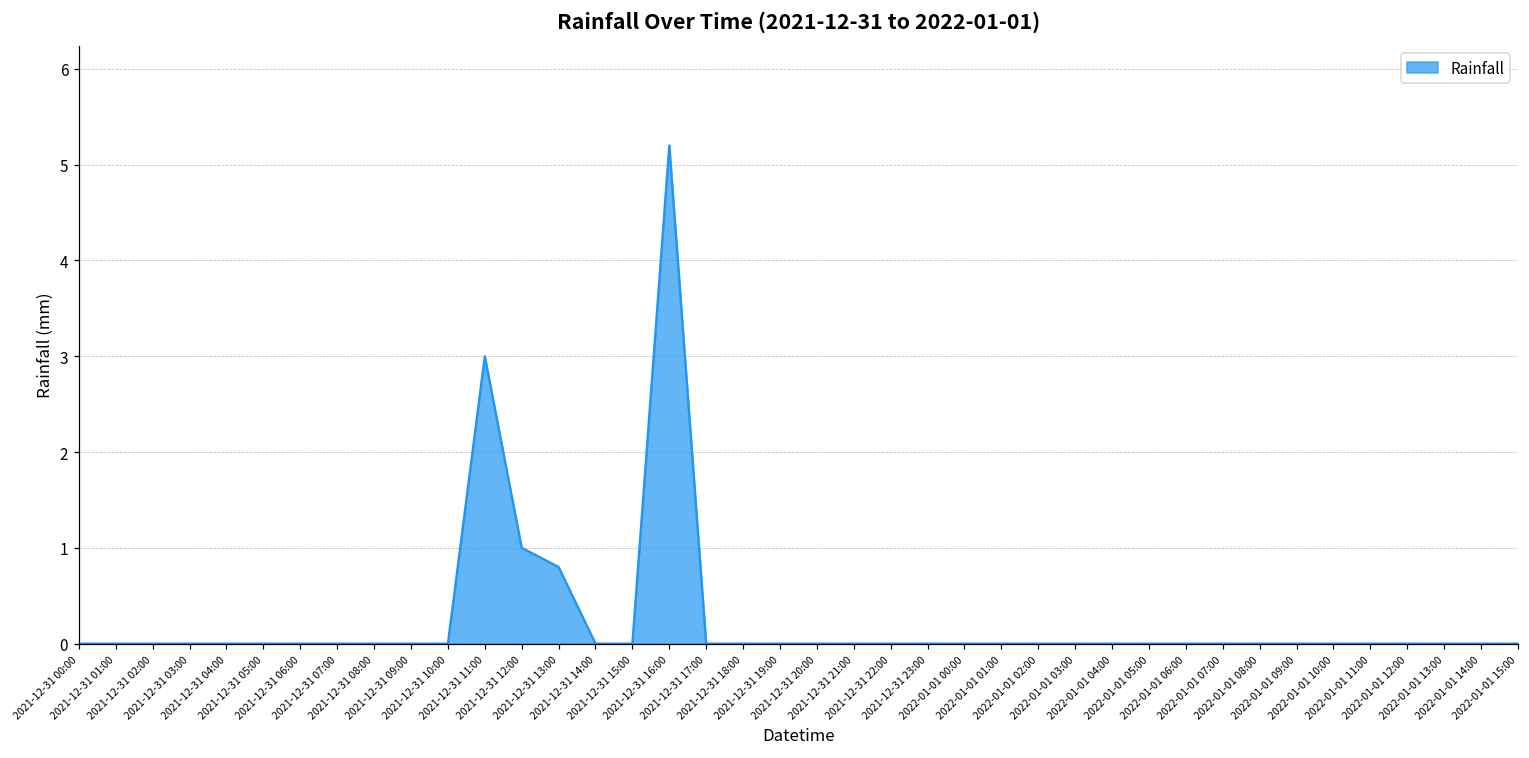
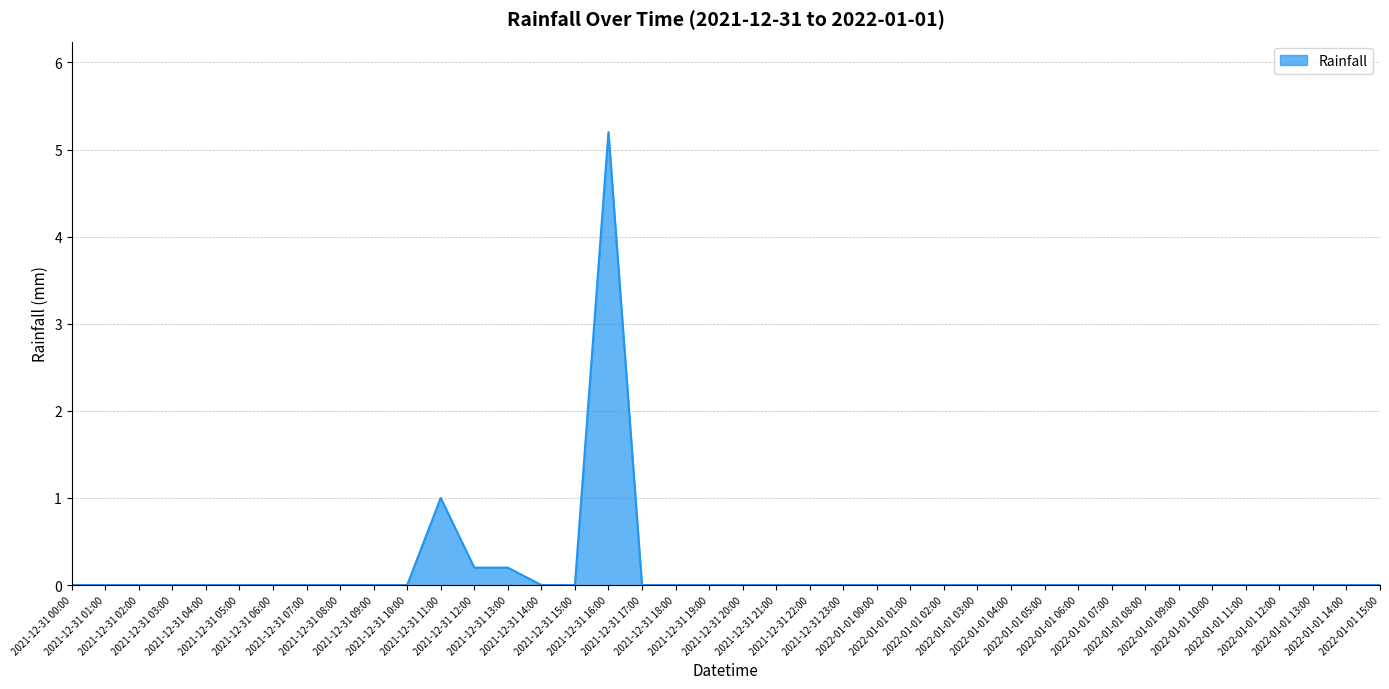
2021-12-31 11:00: 3 -> 1
2021-12-31 12:00: 1.0 -> 0.2
2021-12-31 13:00: 0.8 -> 0.2
